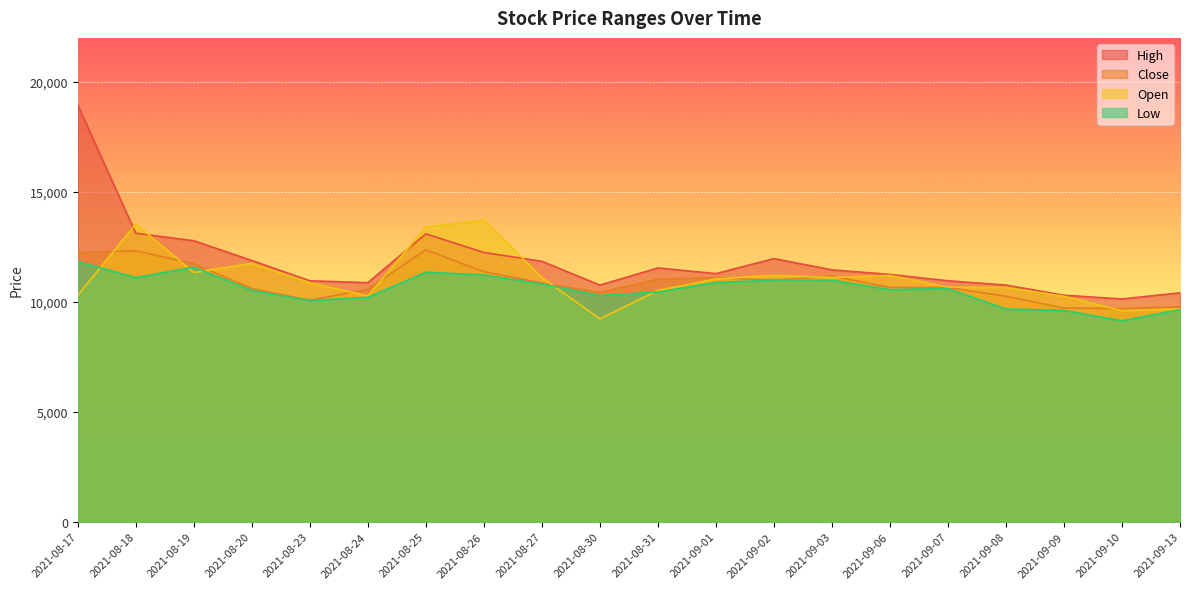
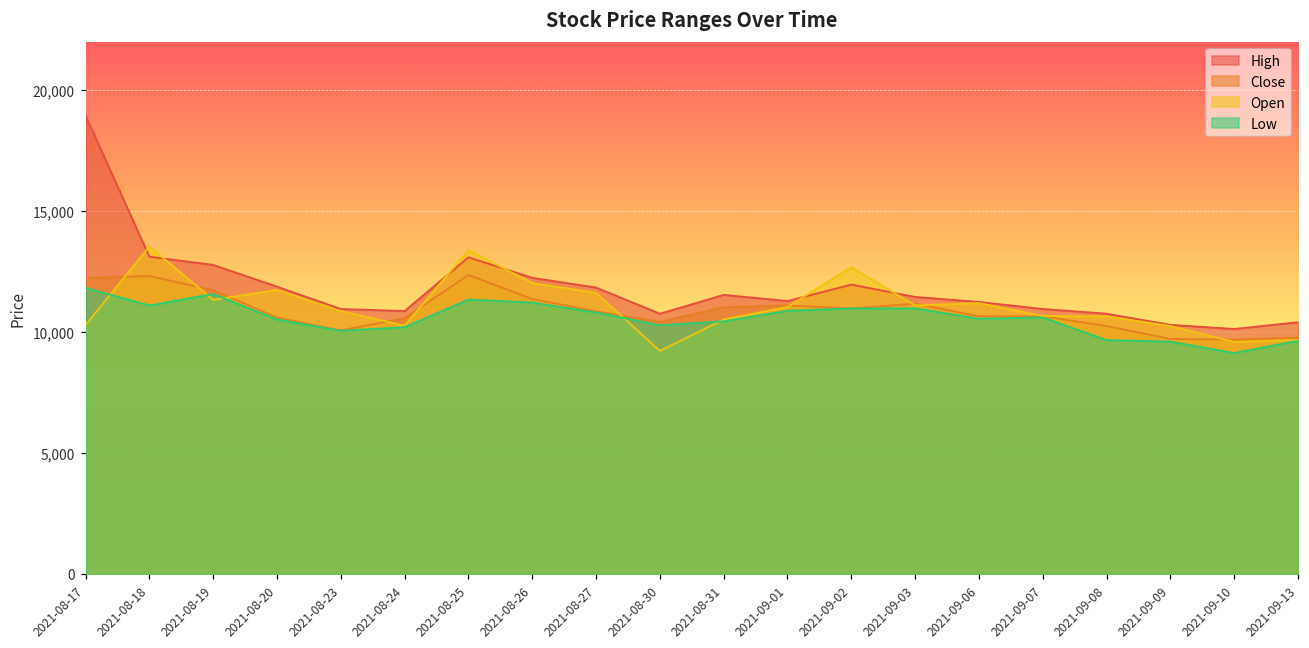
Open, 2021-08-26: 13,700 -> 12,000
Open, 2021-08-27: 11,100 -> 11,600
Open, 2021-09-02: 11,200 -> 12,700
